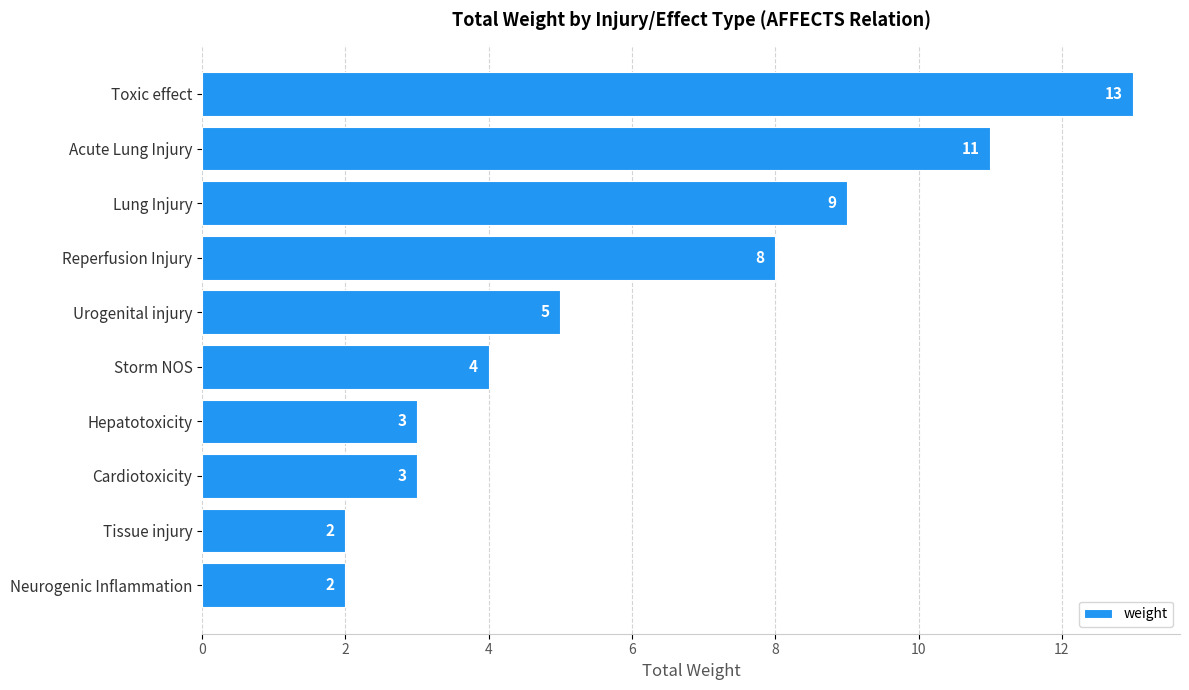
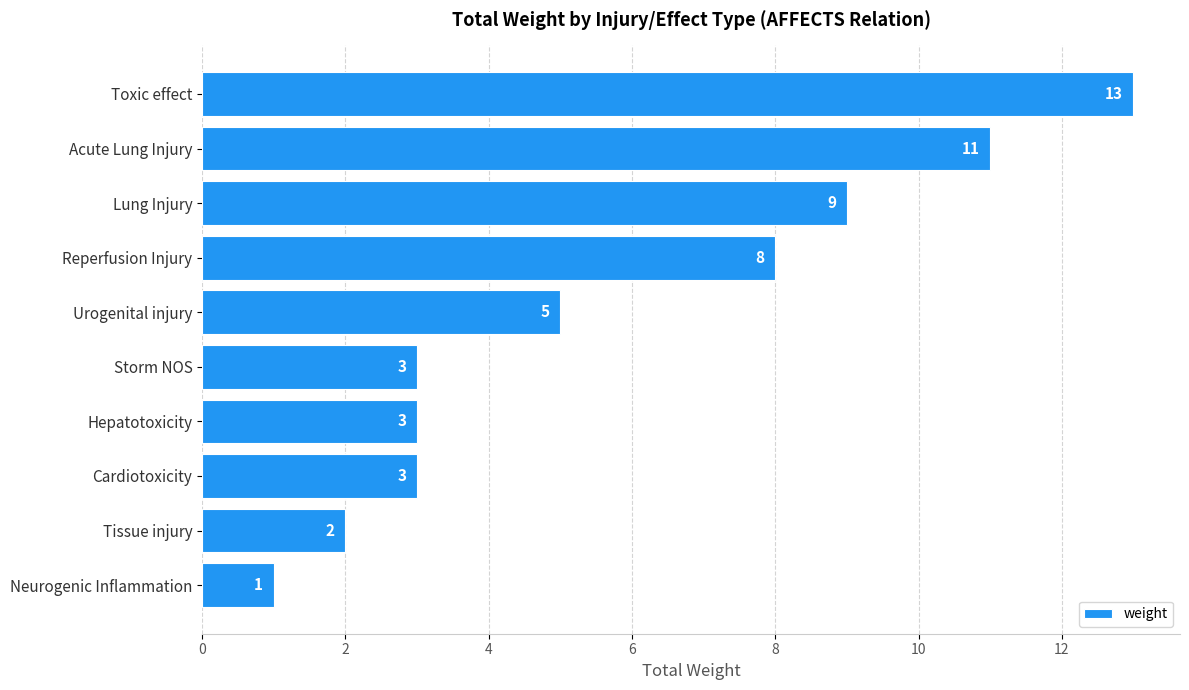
Storm NOS: 4 -> 3
Neurogenic Inflammation: 2 -> 1
